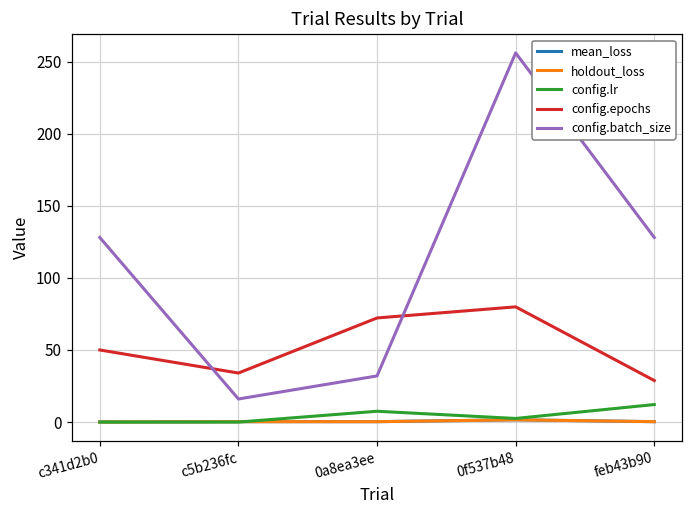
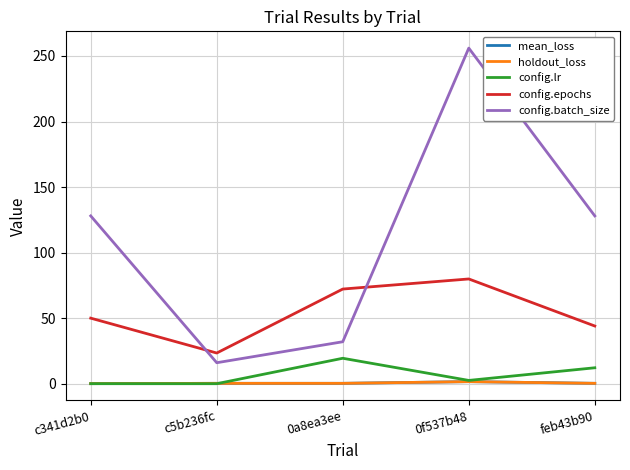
config.epochs, c5b236fc: 34 -> 23
config.lr, 0a8ea3ee: 8 -> 19
config.epochs, feb43b90: 29 -> 44
